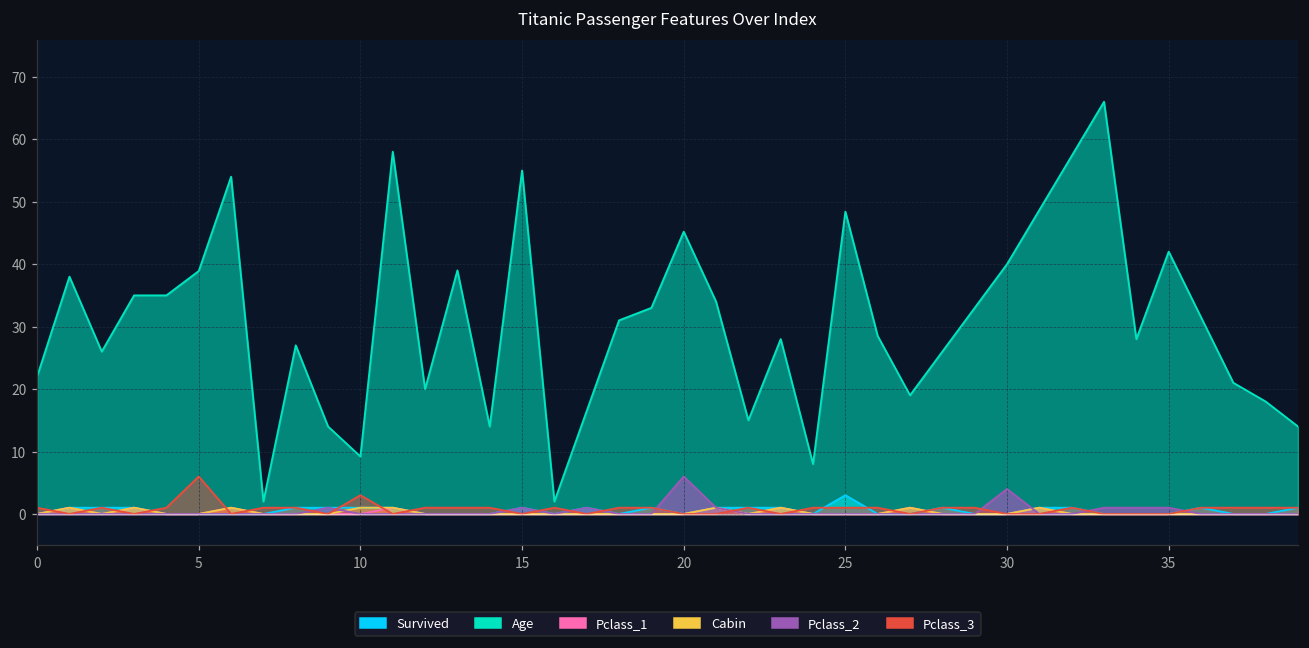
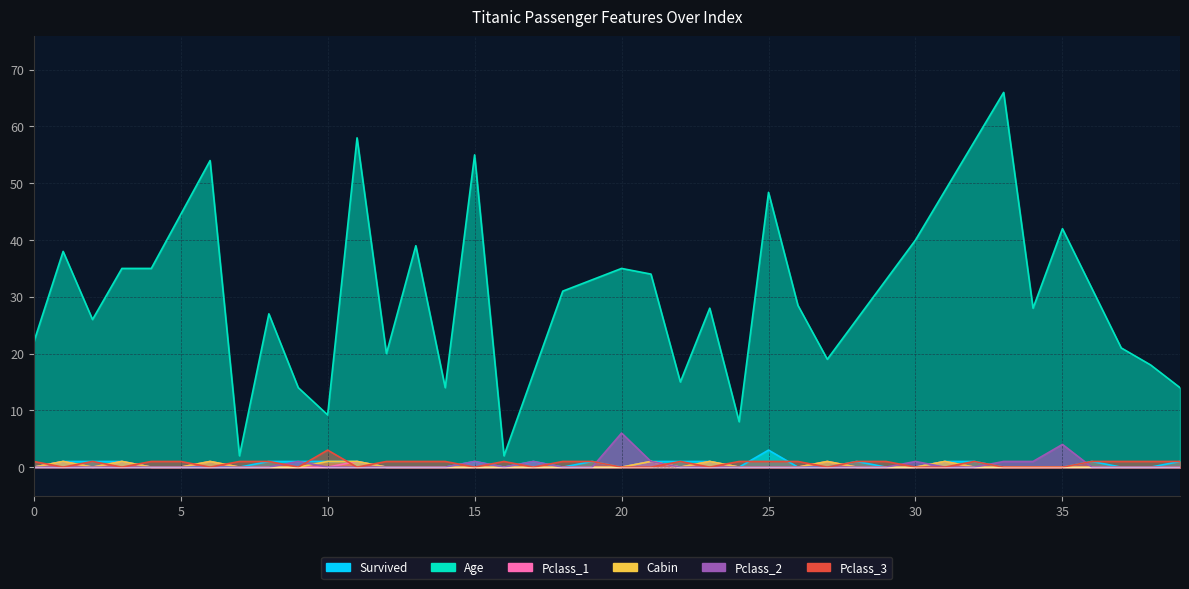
Age, 5: 39 -> 45
Pclass_3, 5: 6 -> 1
Age, 20: 45 -> 35
Pclass_2, 30: 4 -> 1
Pclass_2, 35: 1 -> 4
